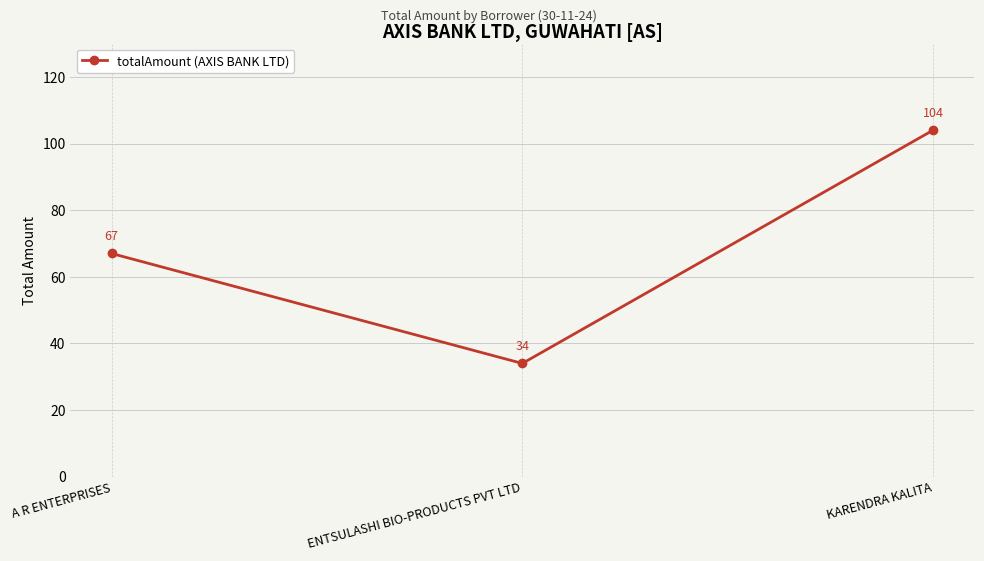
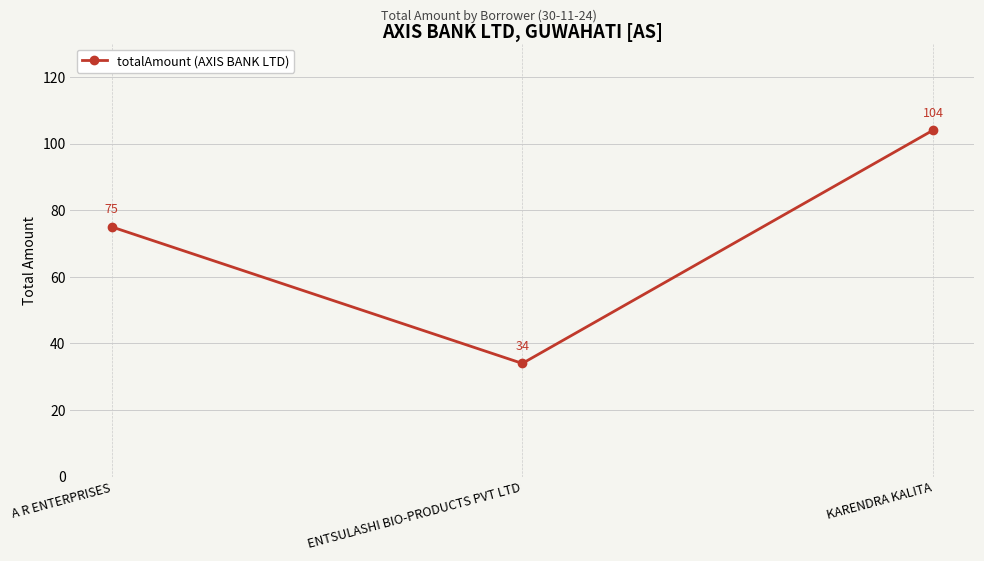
A R ENTERPRISES: 67 -> 75
